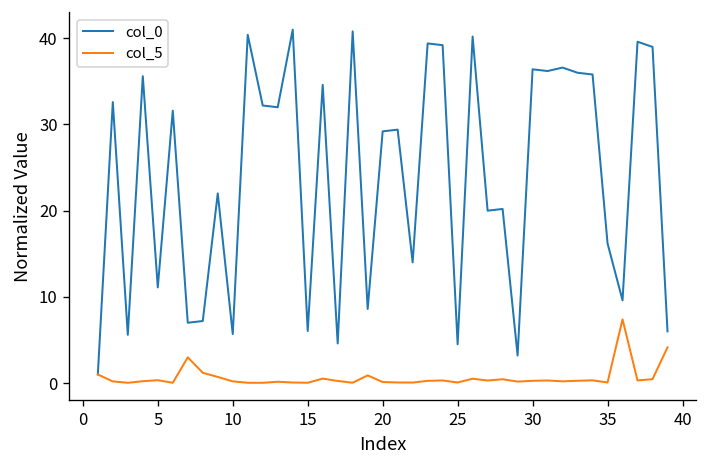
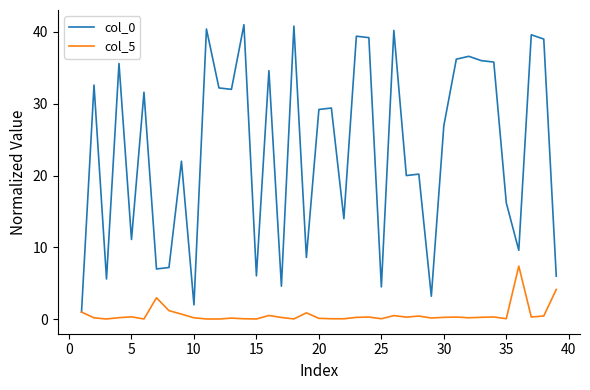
col_0, 10: 6 -> 2
col_0, 30: 36 -> 27
